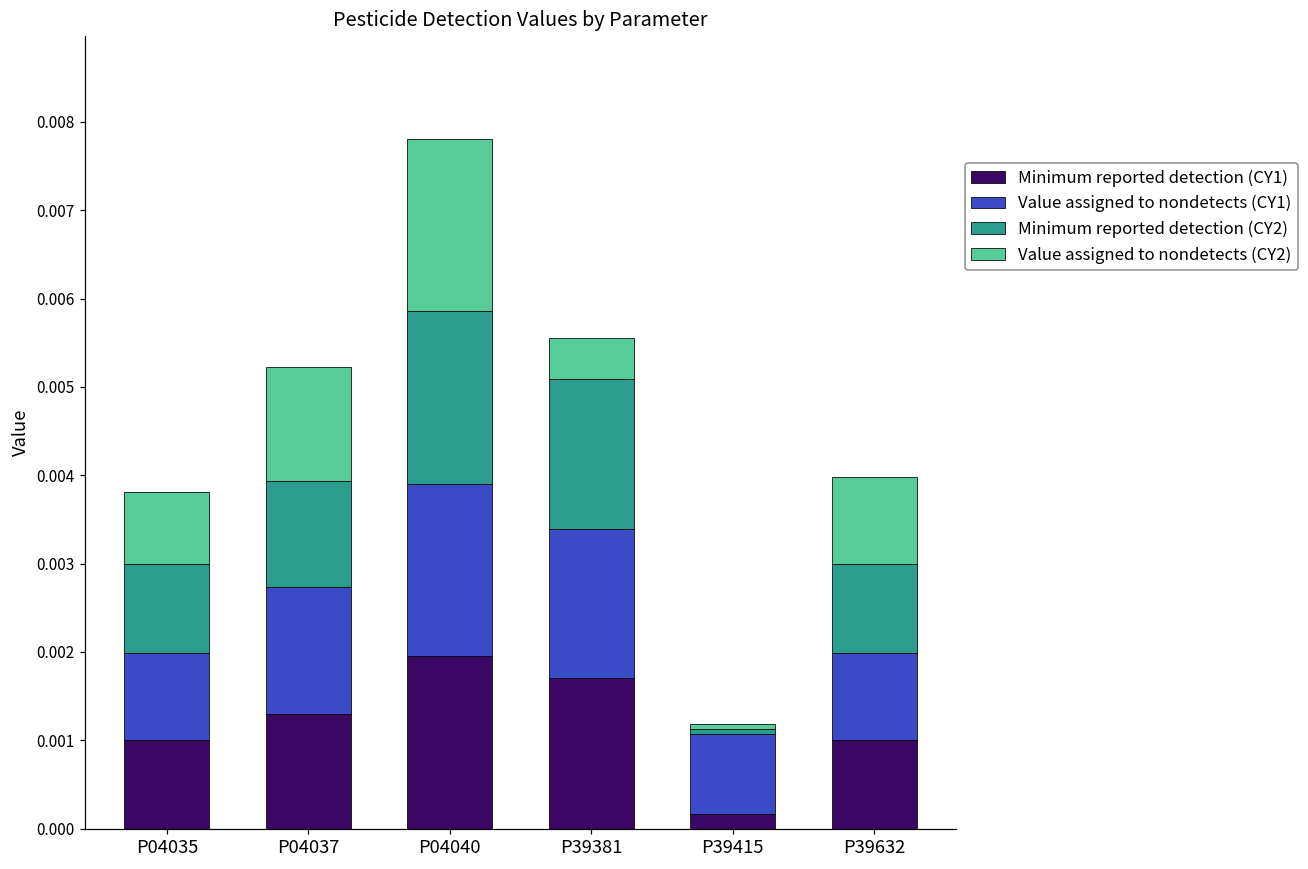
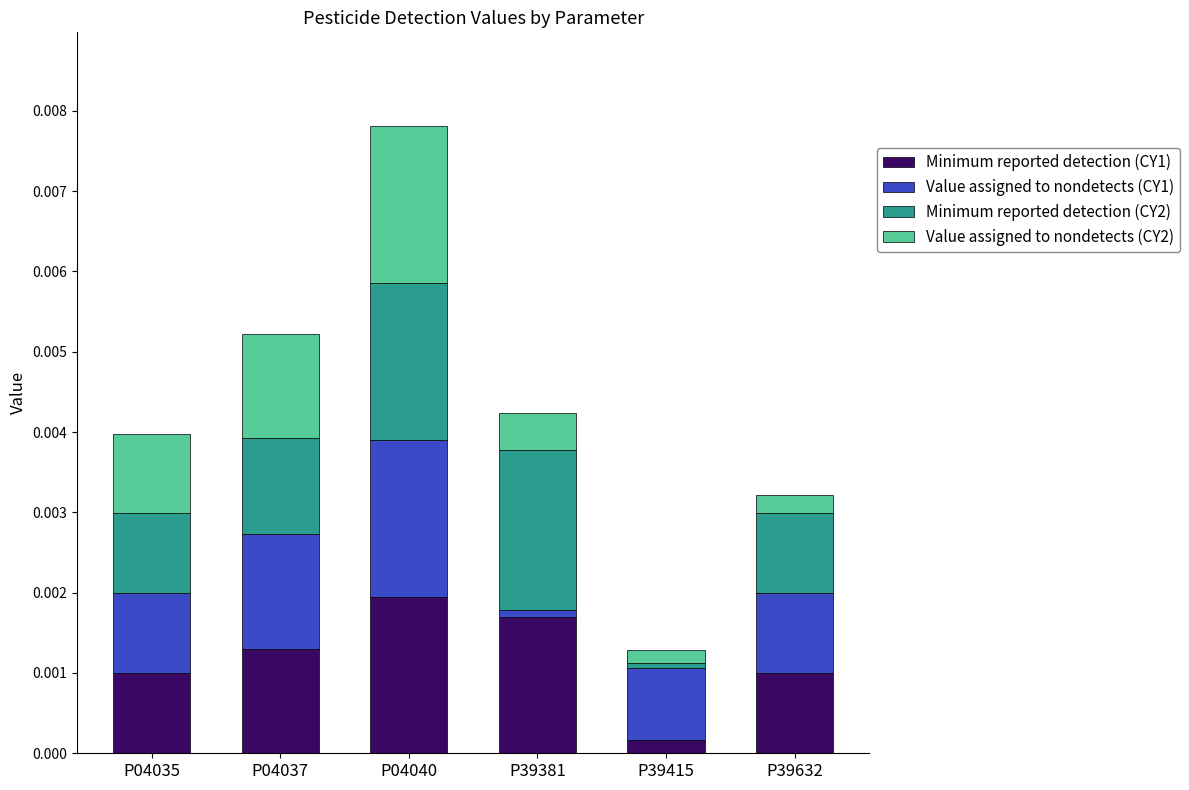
Value assigned to nondetects (CY2), P04035: 0.0008 -> 0.0010
Value assigned to nondetects (CY1), P39381: 0.0017 -> 0.0001
Minimum reported detection (CY2), P39381: 0.0017 -> 0.0020
Value assigned to nondetects (CY2), P39415: 0.0001 -> 0.0002
Value assigned to nondetects (CY2), P39632: 0.0010 -> 0.0002
